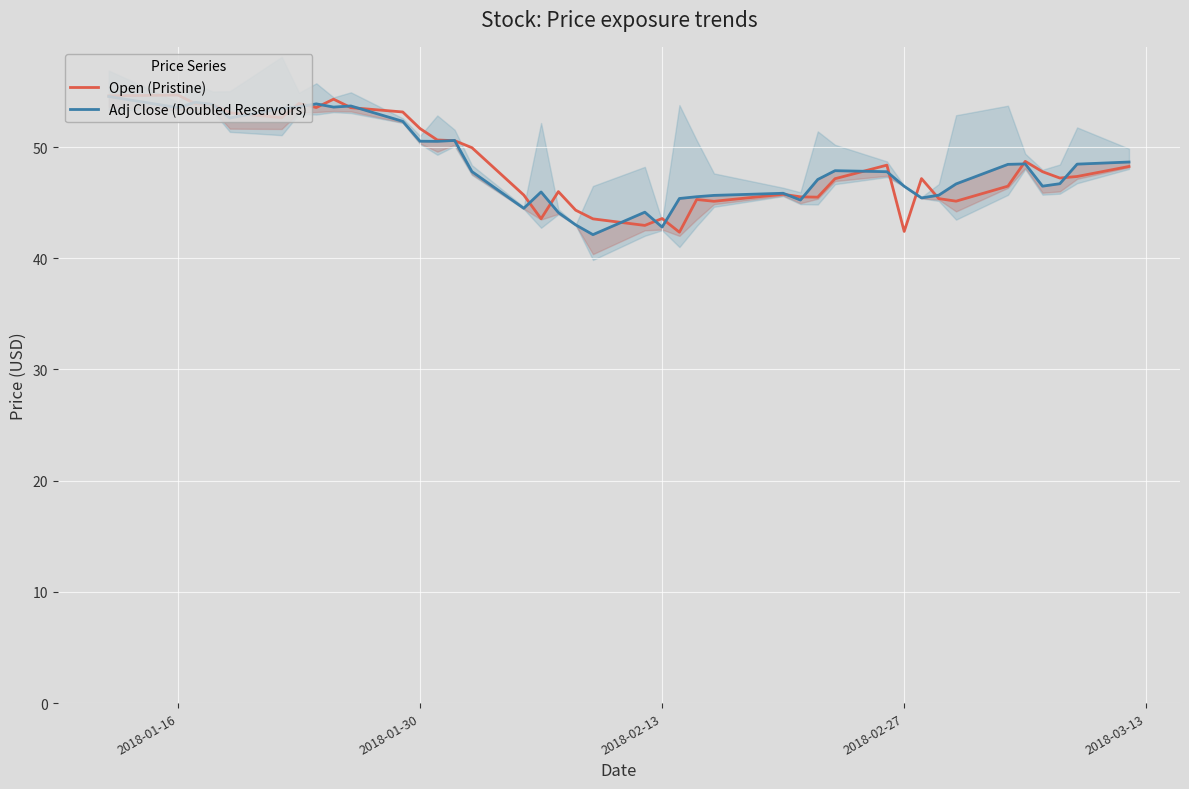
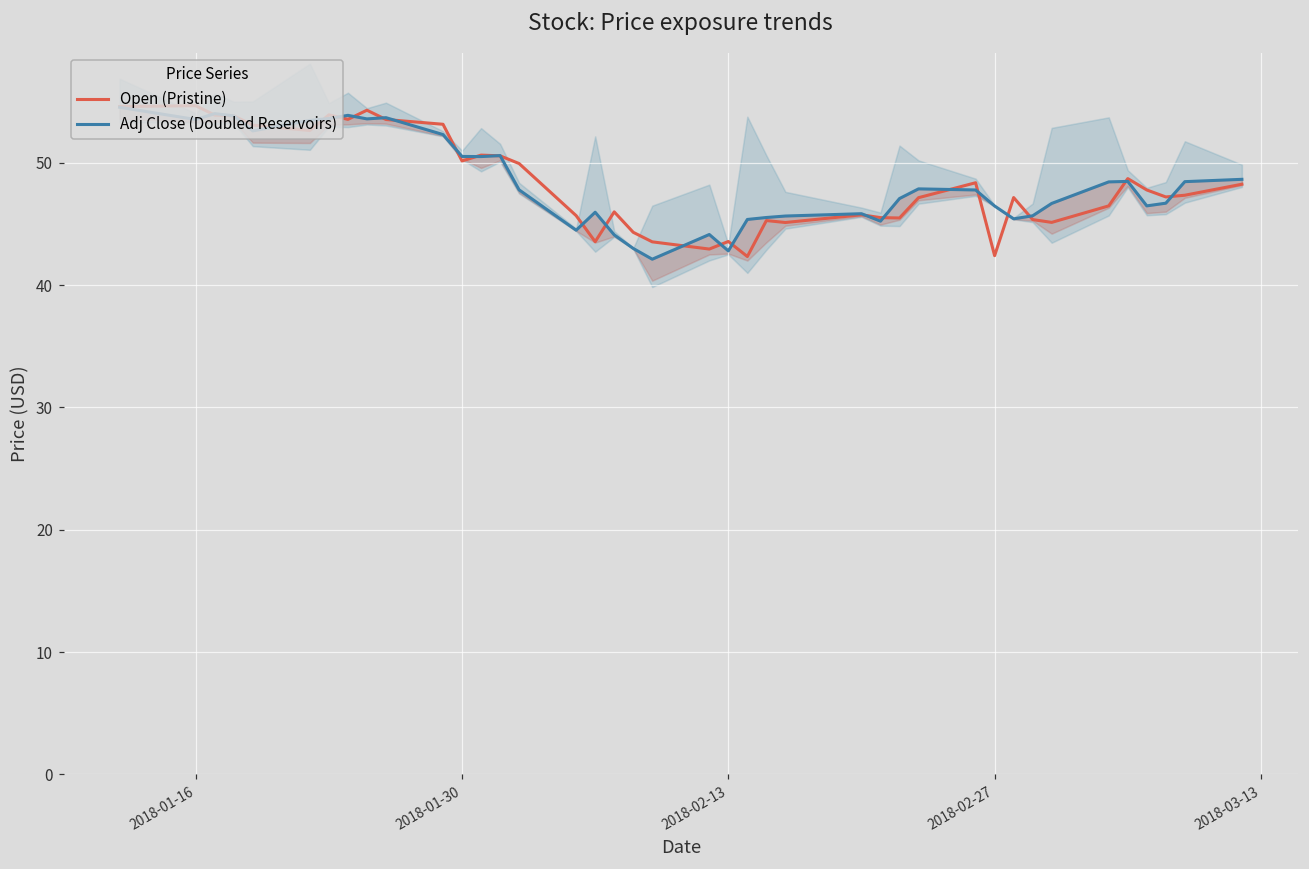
Open (Pristine), 2018-01-30: 51.7 -> 50.2
